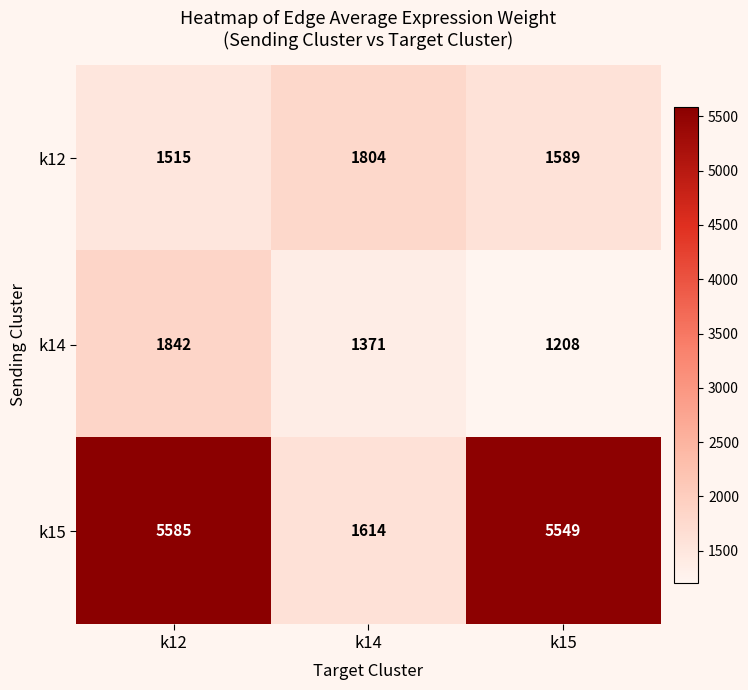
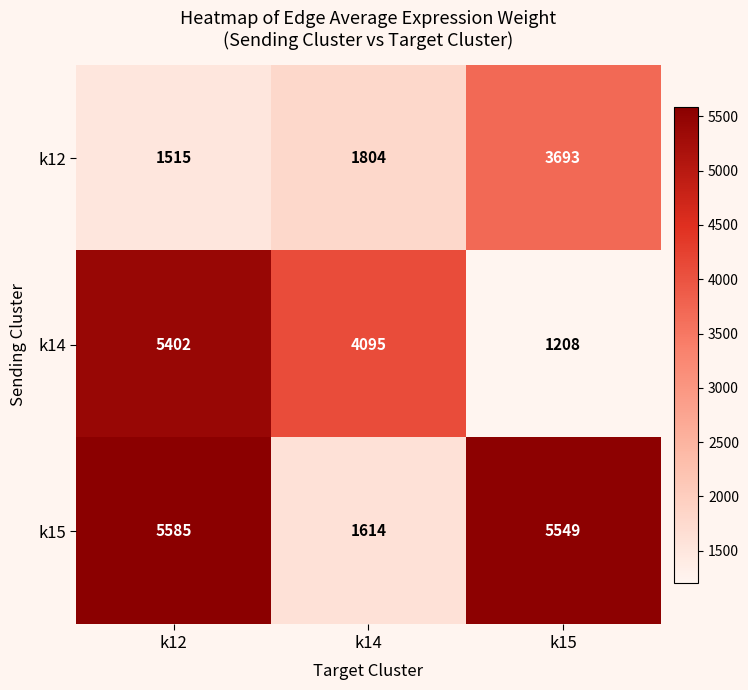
k12, k15: 1589 -> 3693
k14, k12: 1842 -> 5402
k14, k14: 1371 -> 4095
